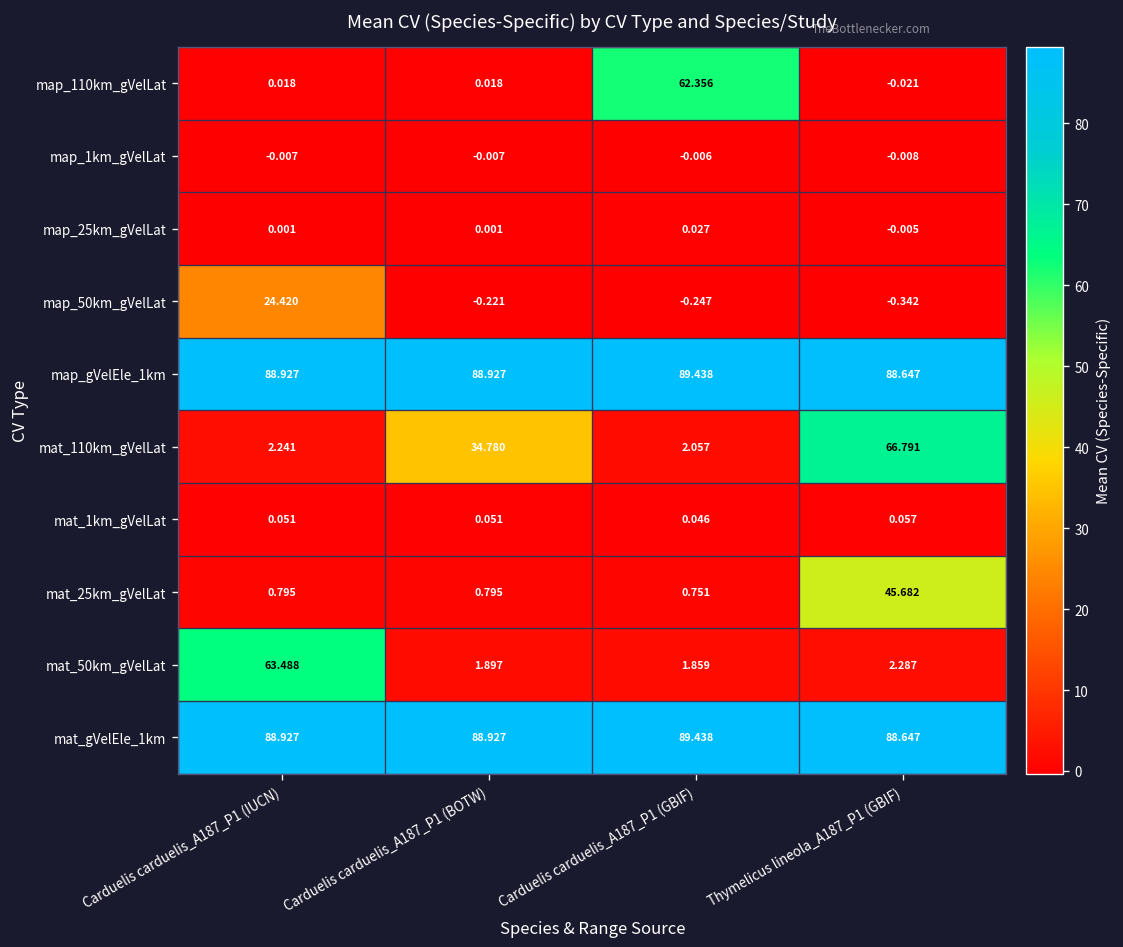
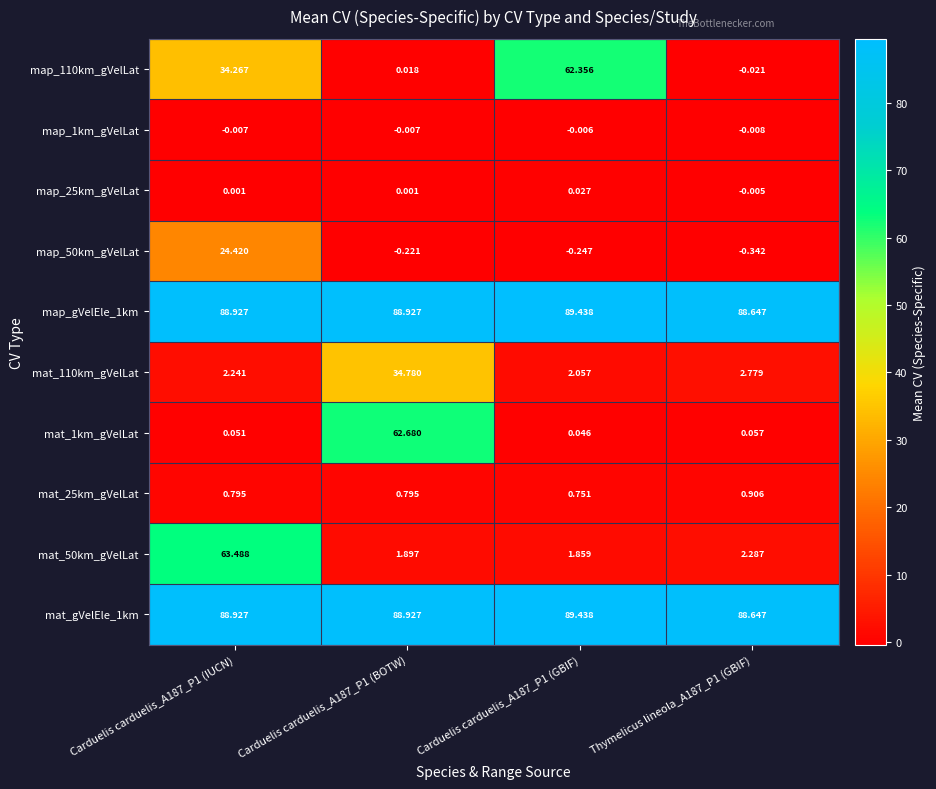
map_110km_gVelLat, Carduelis carduelis_A187_P1 (IUCN): 0.018 -> 34.267
mat_110km_gVelLat, Thymelicus lineola_A187_P1 (GBIF): 66.791 -> 2.779
mat_1km_gVelLat, Carduelis carduelis_A187_P1 (BOTW): 0.051 -> 62.680
mat_25km_gVelLat, Thymelicus lineola_A187_P1 (GBIF): 45.682 -> 0.906
